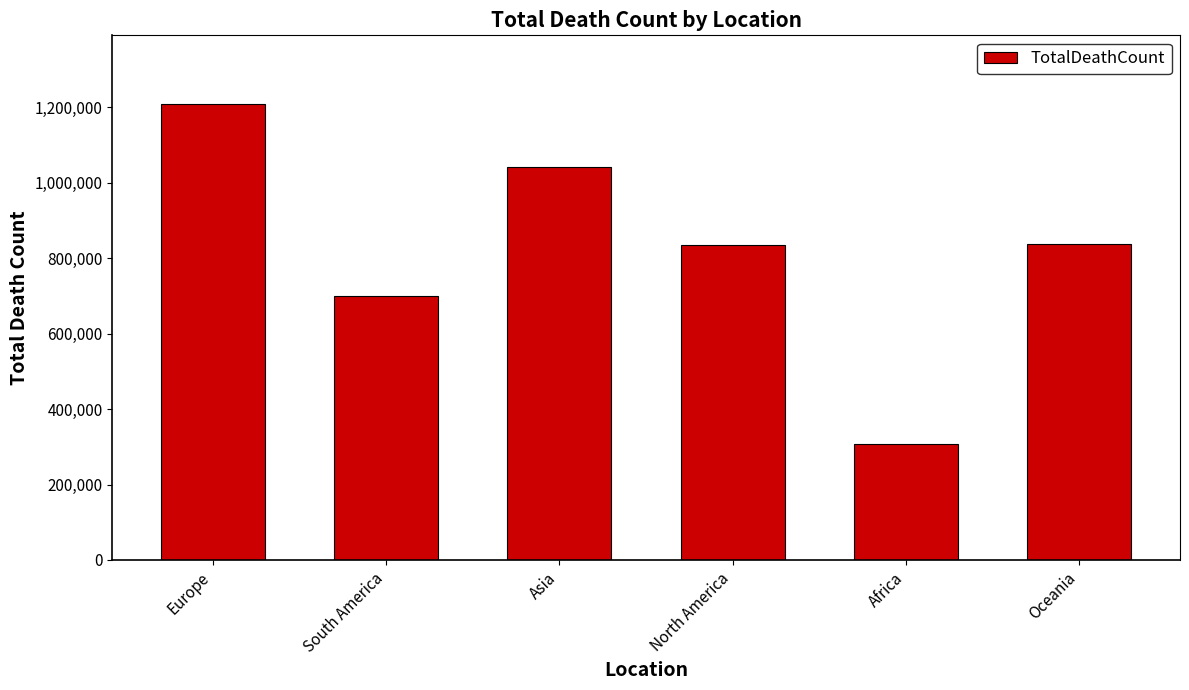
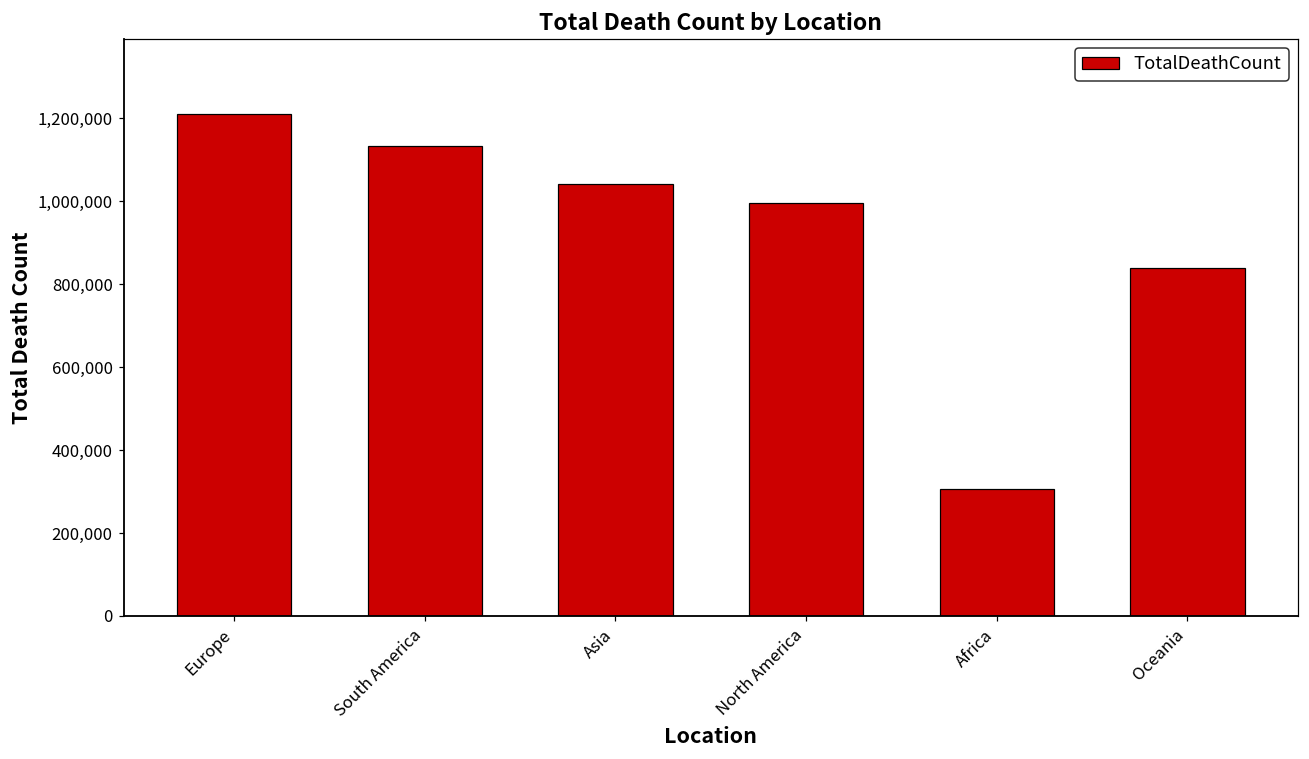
South America: 700,000 -> 1,130,000
North America: 830,000 -> 990,000
